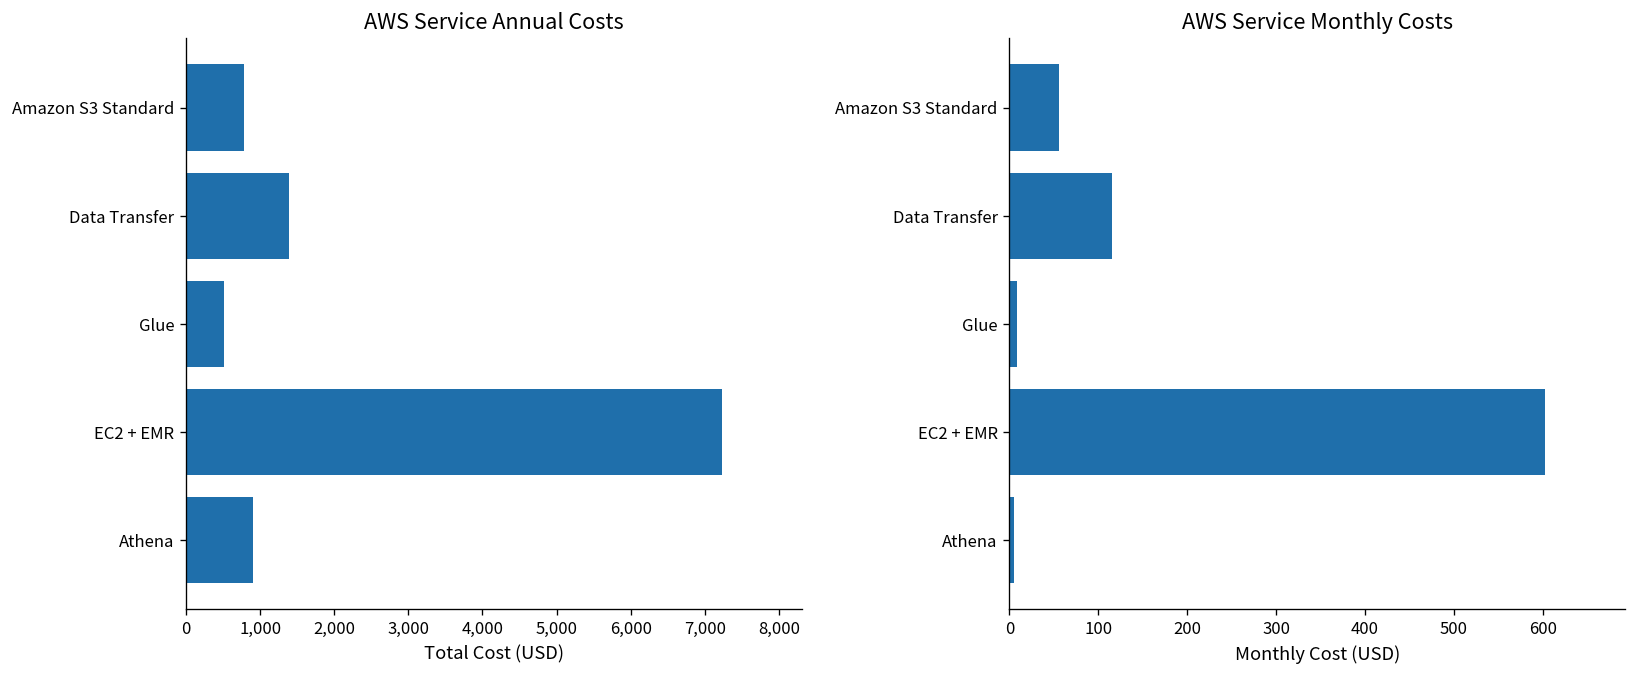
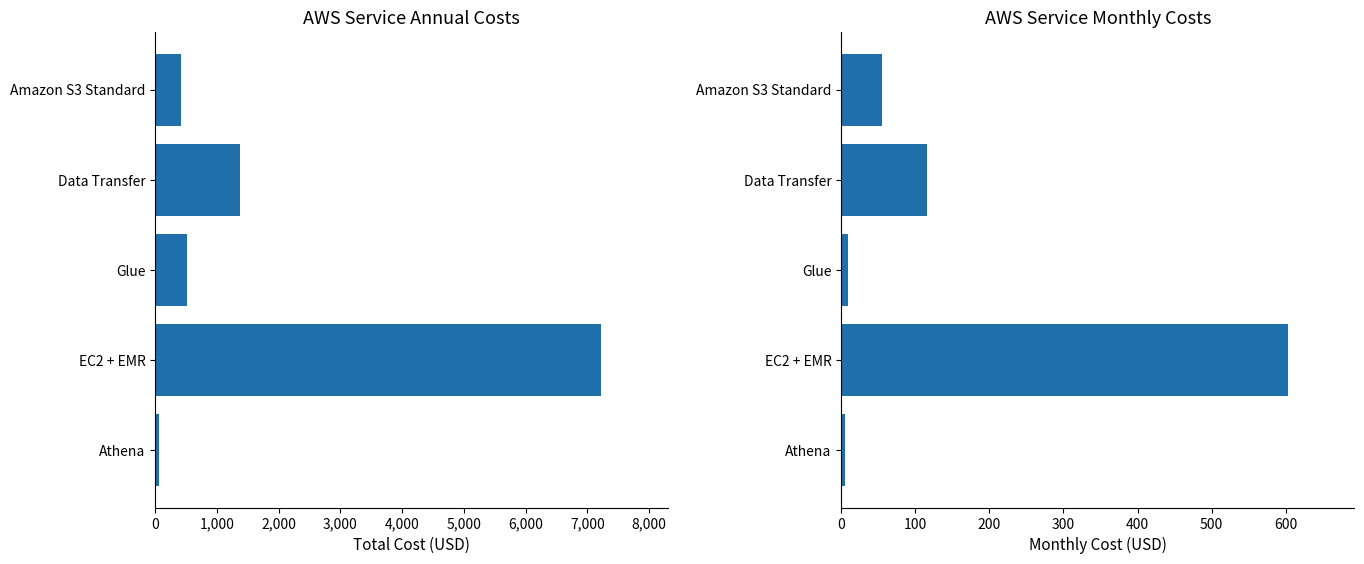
AWS Service Annual Costs, Amazon S3 Standard: 800 -> 400
AWS Service Annual Costs, Athena: 900 -> 100
